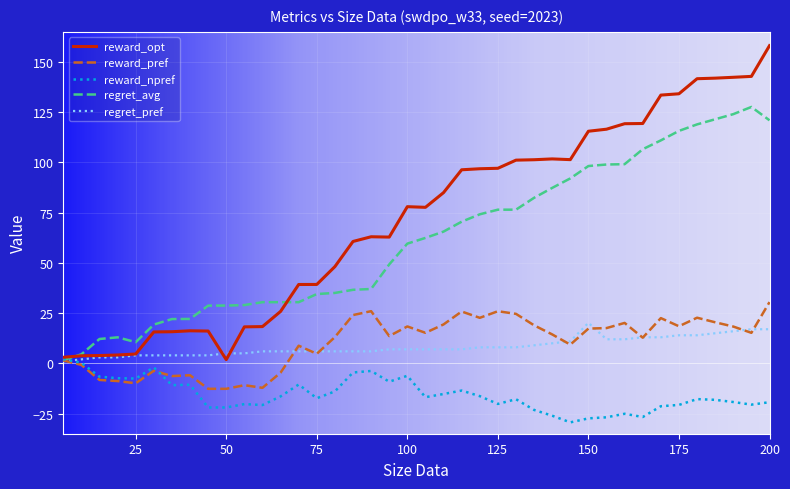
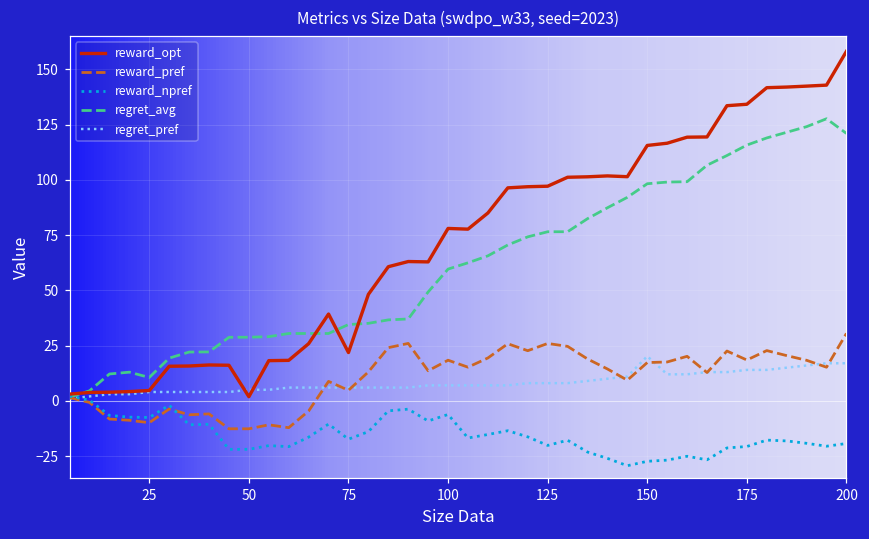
reward_opt, 75: 39 -> 22
